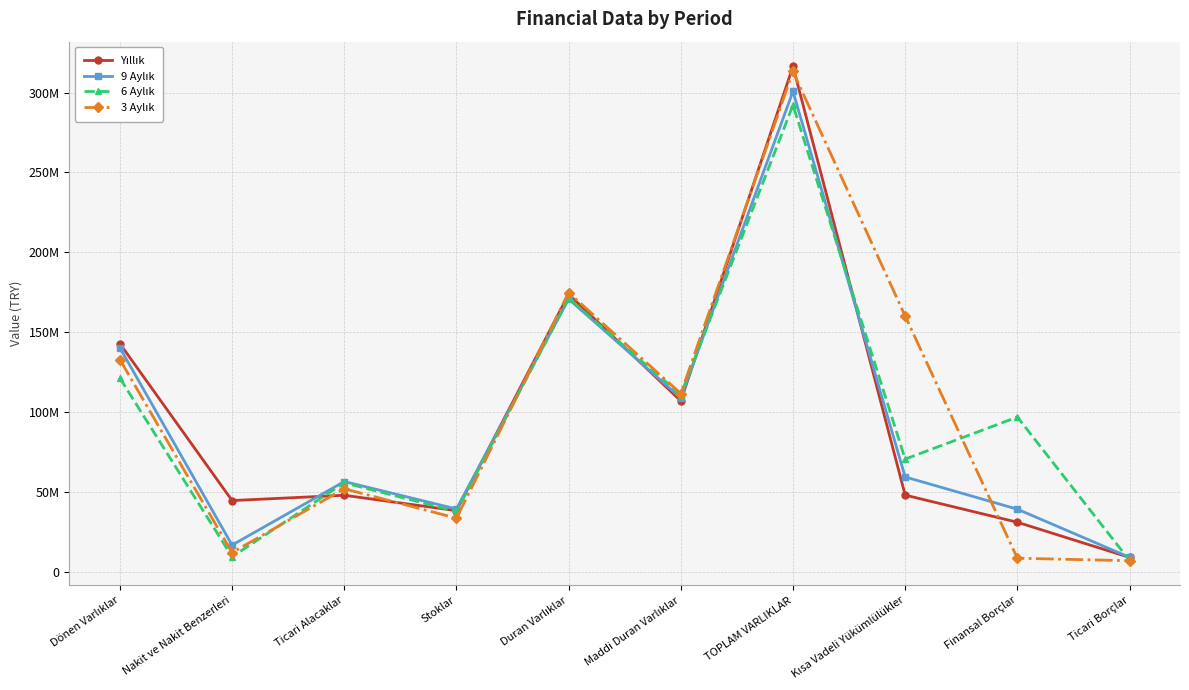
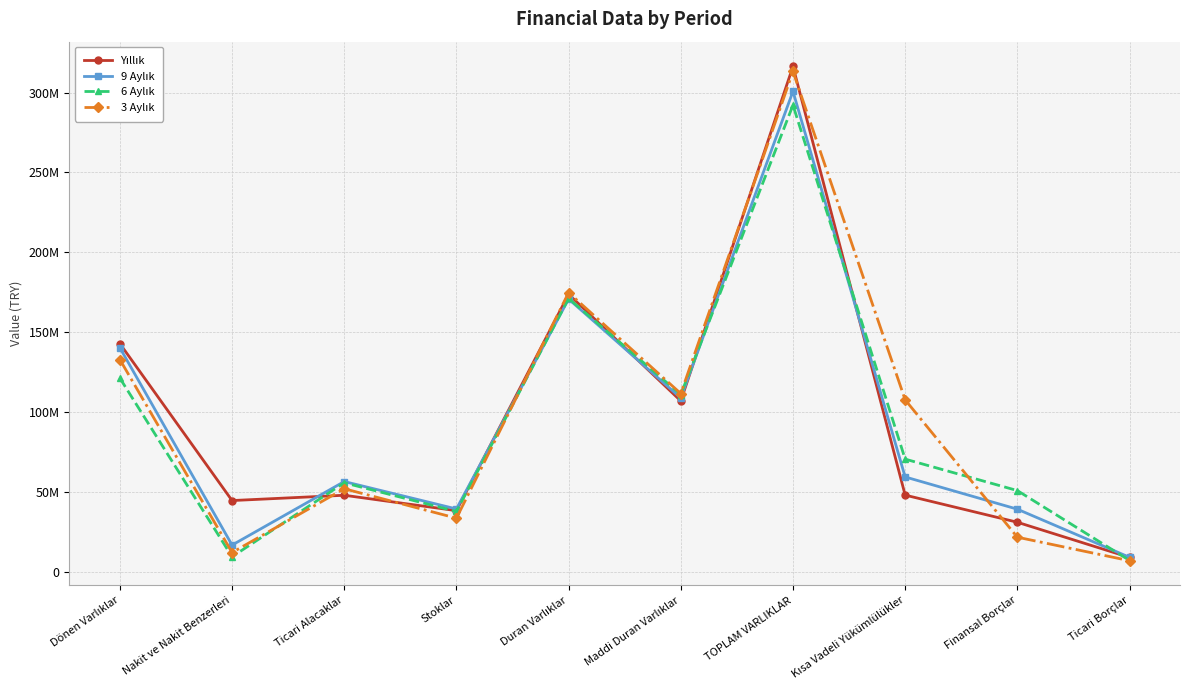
3 Aylık, Kısa Vadeli Yükümlülükler: 160000000 -> 108000000
6 Aylık, Finansal Borçlar: 97000000 -> 51000000
3 Aylık, Finansal Borçlar: 8000000 -> 21000000
